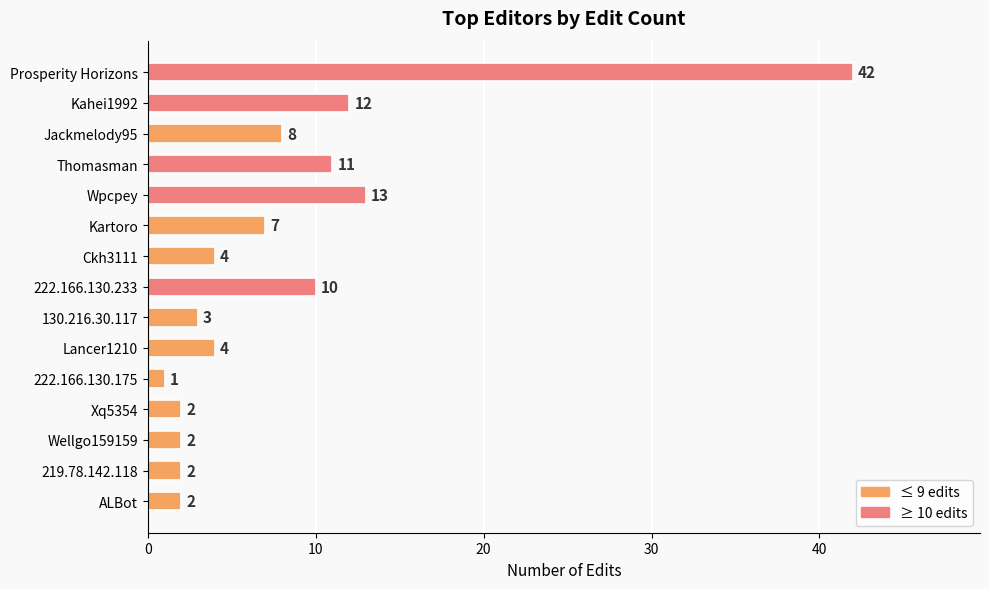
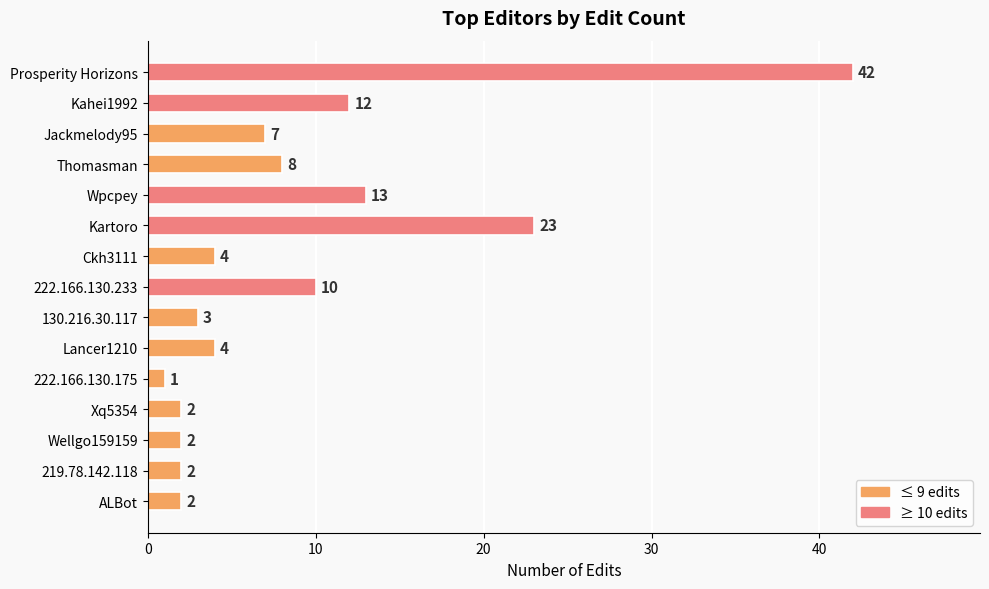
Jackmelody95: 8 -> 7
Thomasman: 11 -> 8
Kartoro: 7 -> 23
